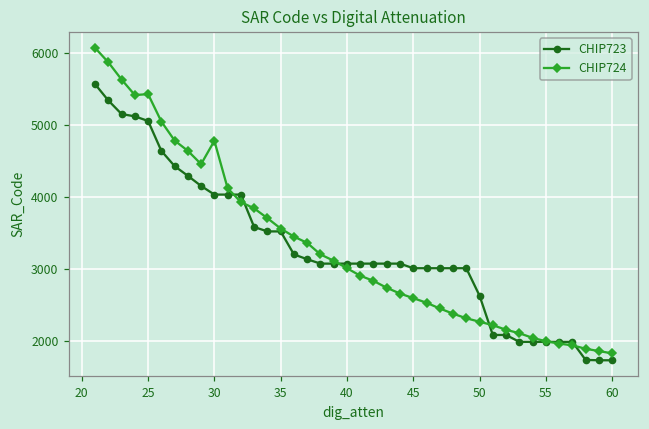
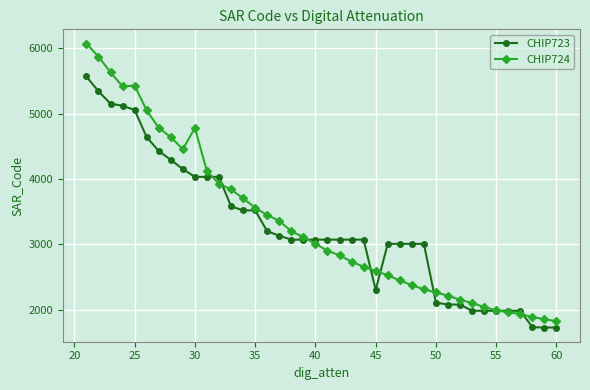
CHIP723, 45: 3000 -> 2300
CHIP723, 50: 2600 -> 2100
